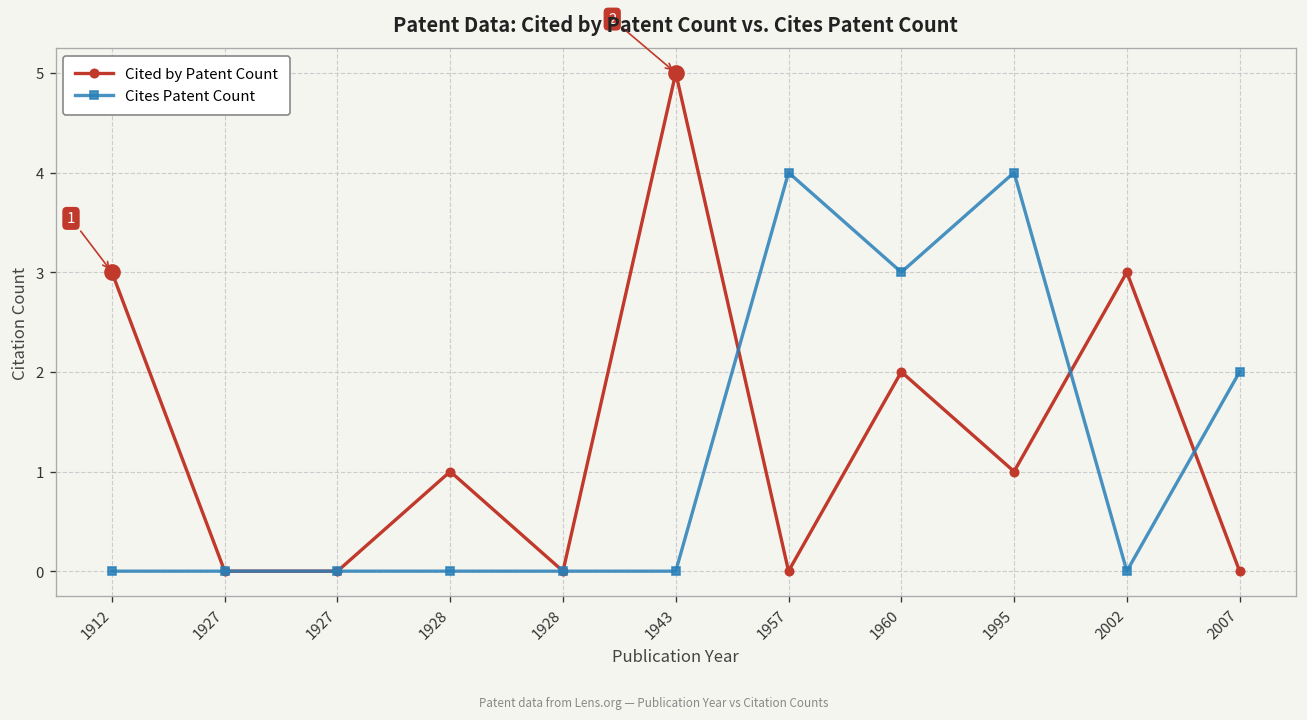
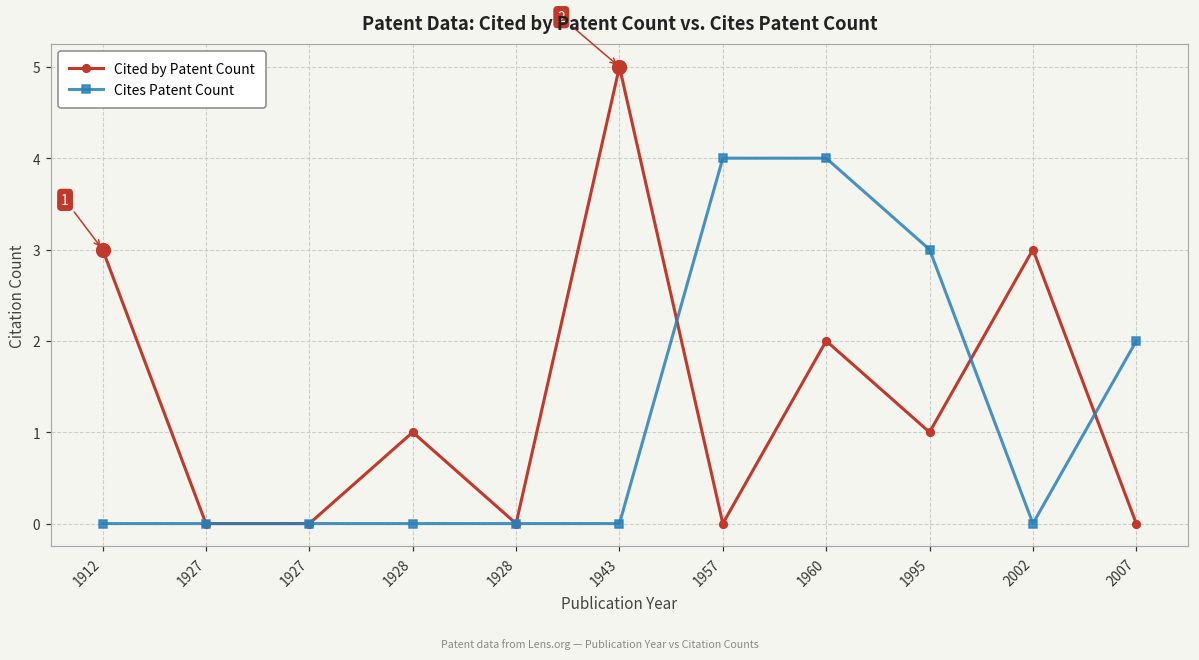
Cites Patent Count, 1960: 3 -> 4
Cites Patent Count, 1995: 4 -> 3
